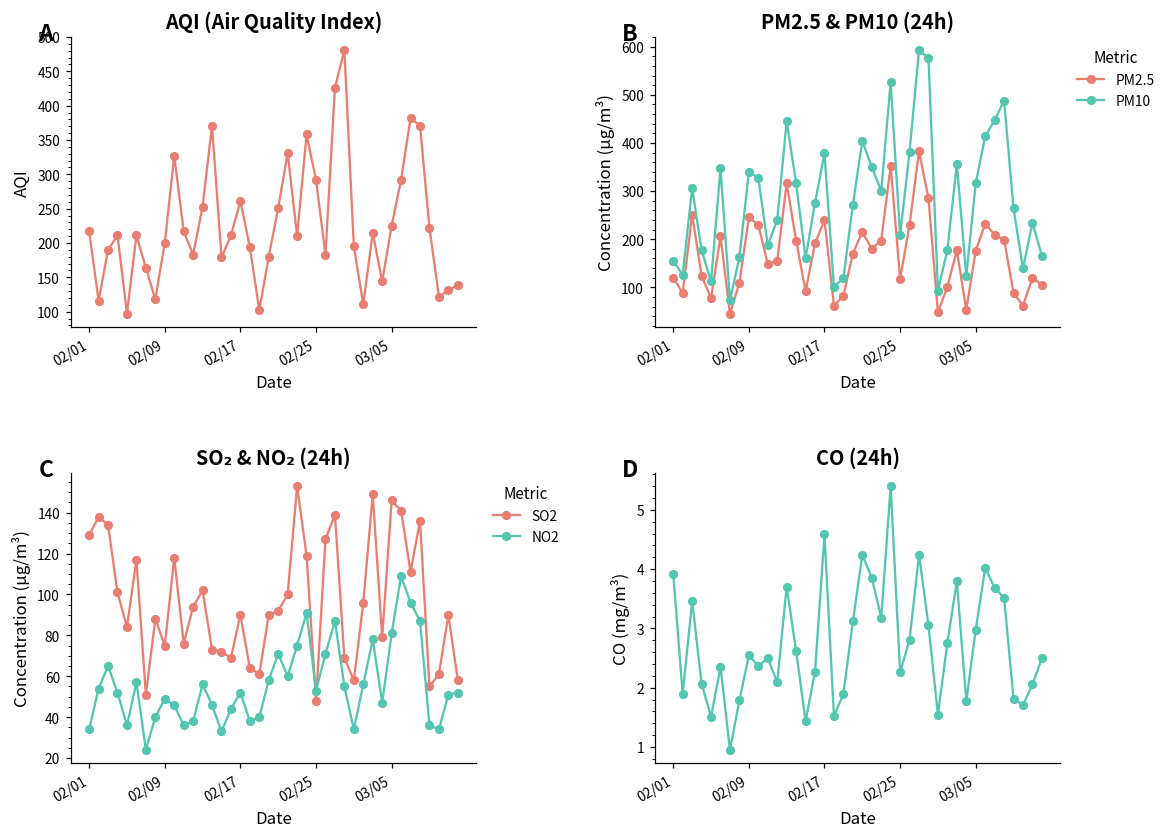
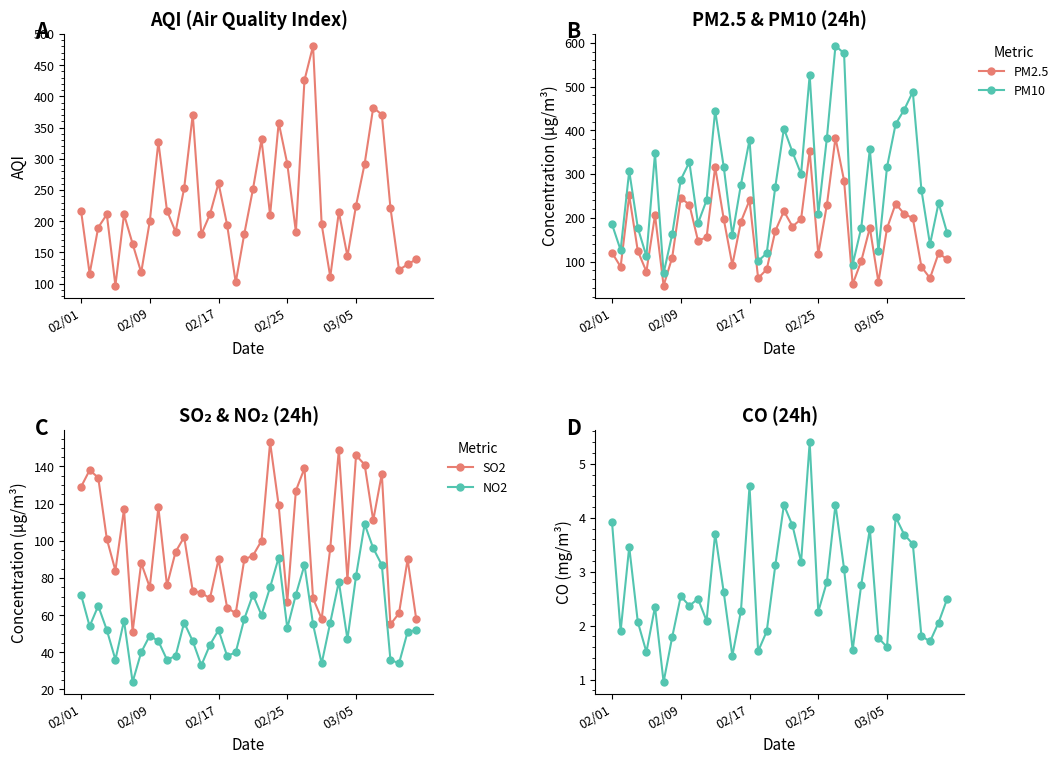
PM2.5 & PM10 (24h), PM10, 02/01: 160 -> 190
PM2.5 & PM10 (24h), PM10, 02/09: 340 -> 290
SO₂ & NO₂ (24h), NO2, 02/01: 34 -> 71
SO₂ & NO₂ (24h), SO2, 02/25: 48 -> 67
CO (24h), 03/05: 3.0 -> 1.6
